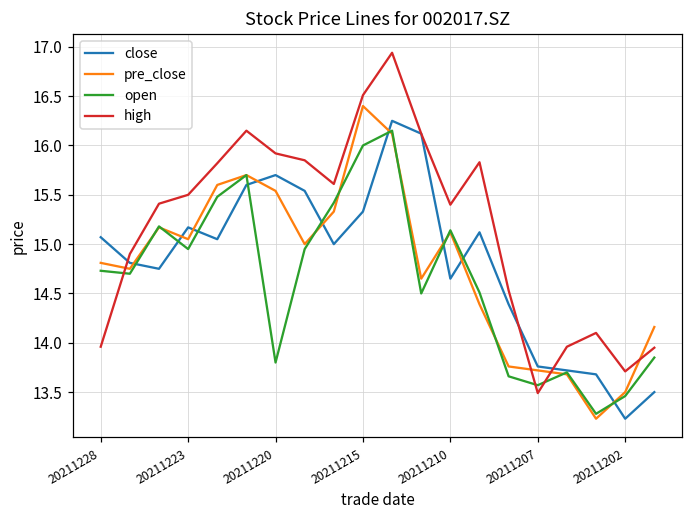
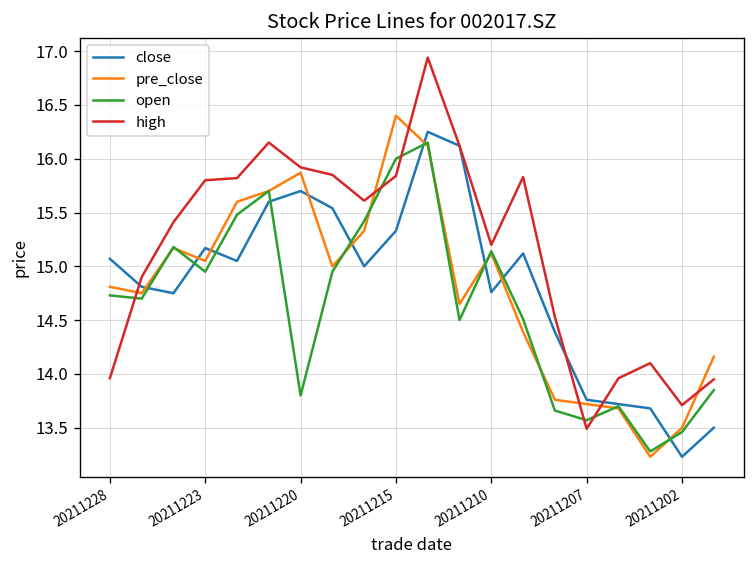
high, 20211223: 15.5 -> 15.8
pre_close, 20211220: 15.5 -> 15.9
high, 20211215: 16.5 -> 15.8
close, 20211210: 14.7 -> 14.8
high, 20211210: 15.4 -> 15.2
